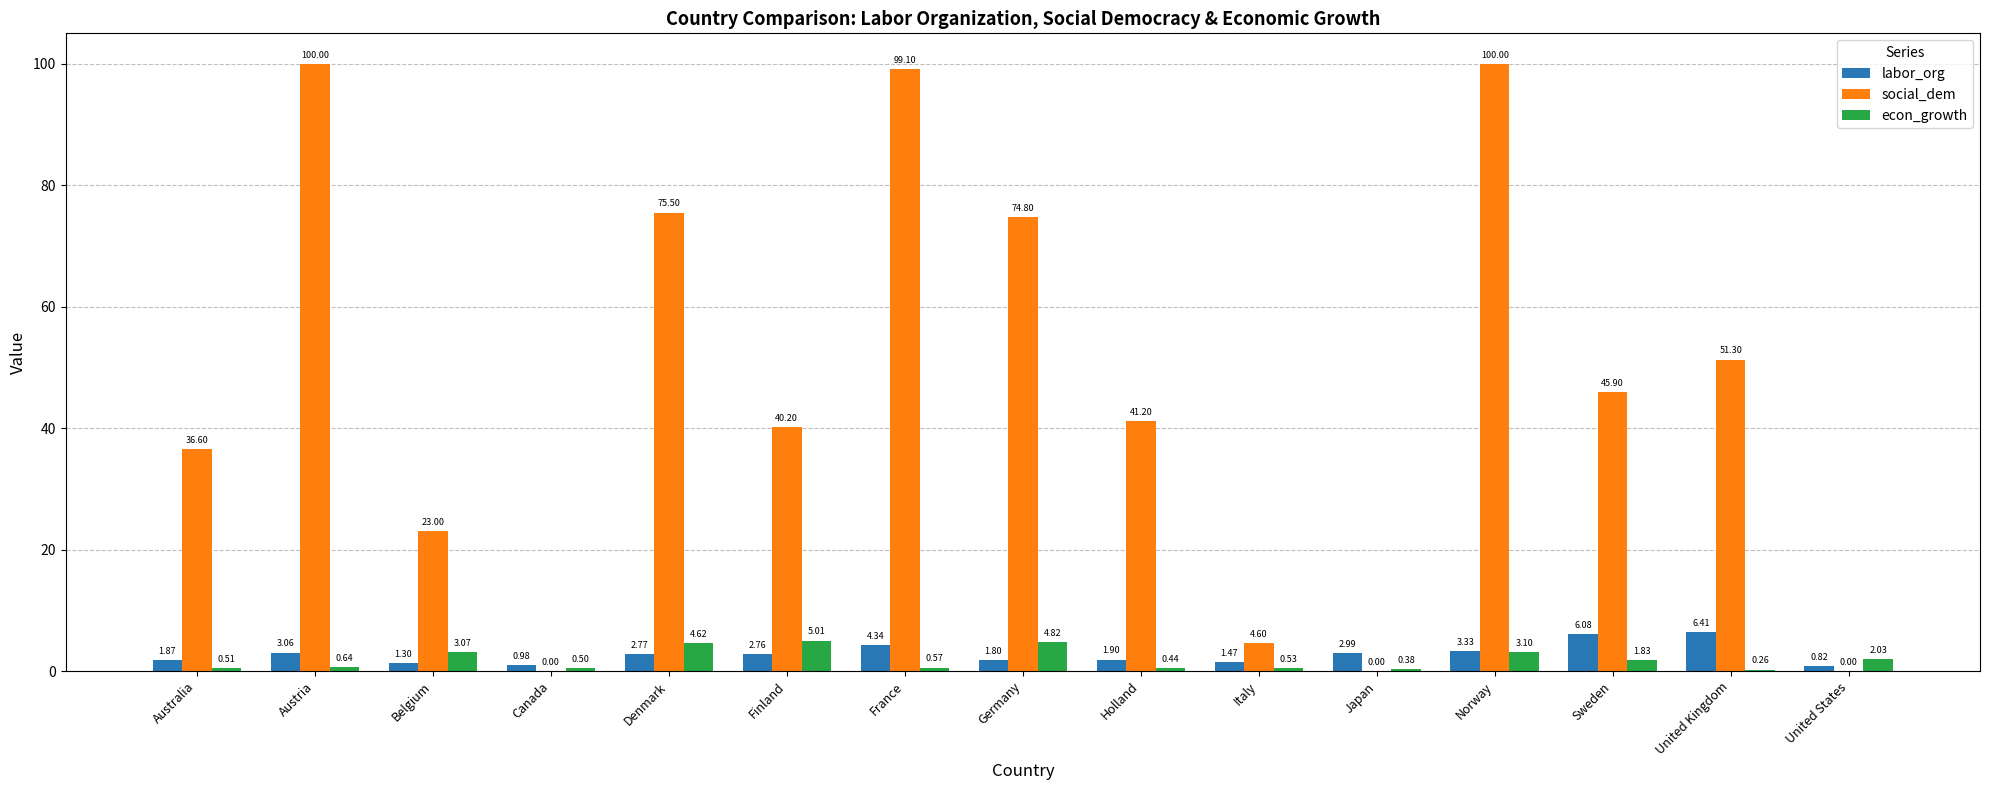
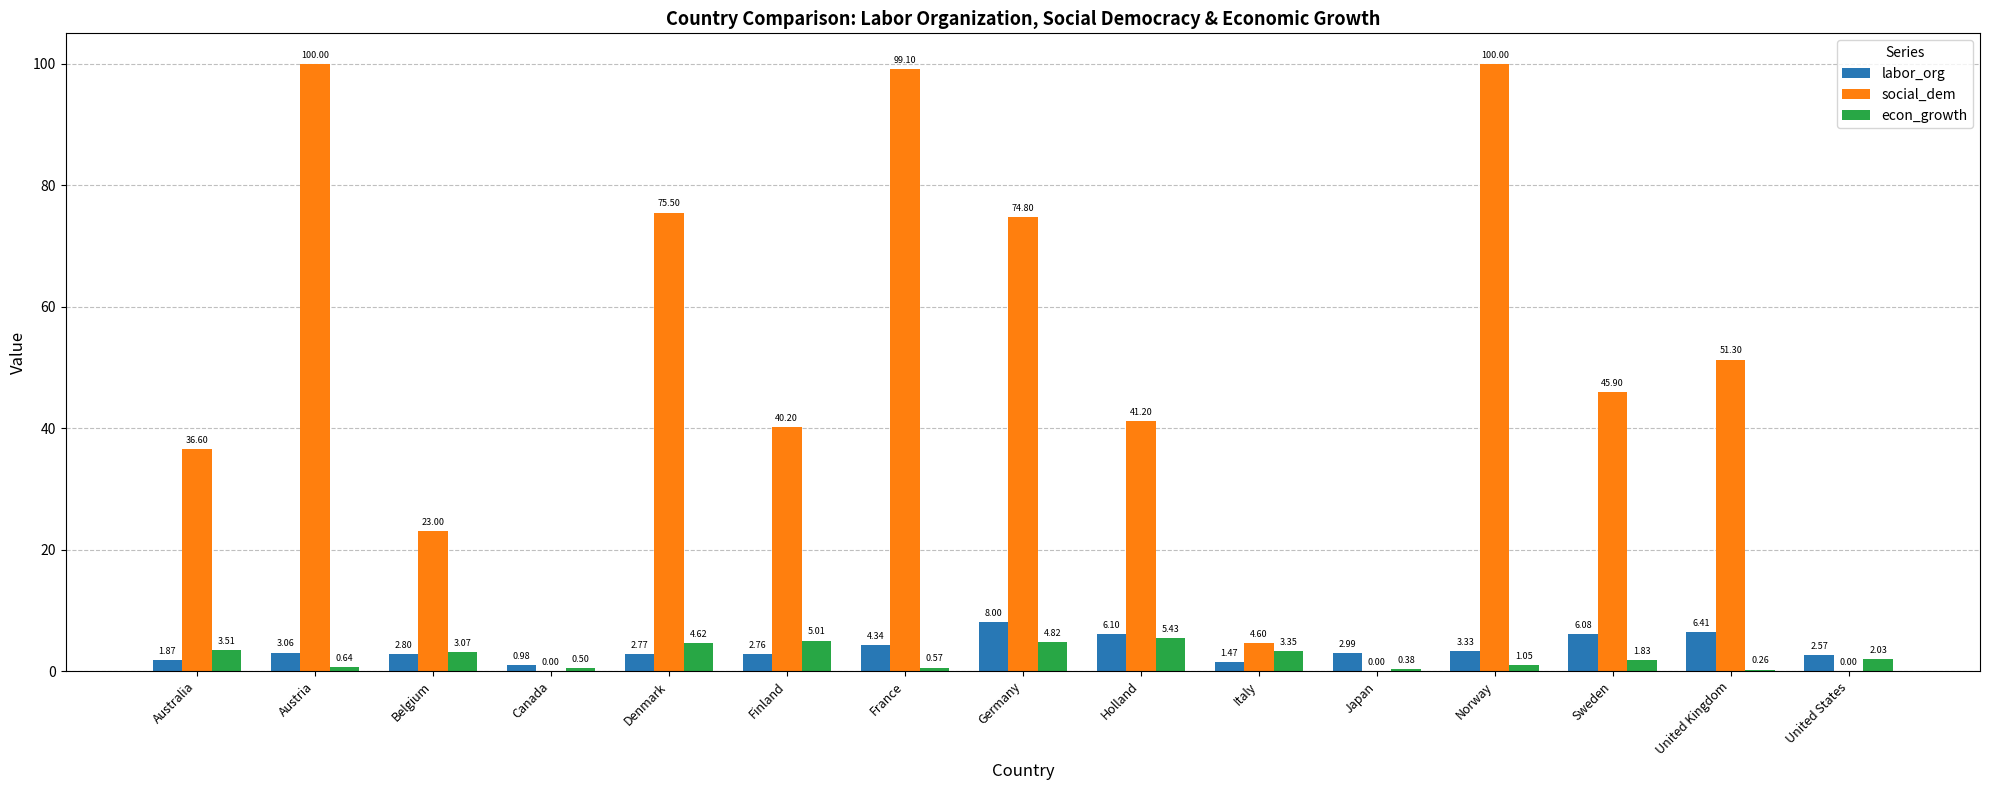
econ_growth, Australia: 0.51 -> 3.51
labor_org, Belgium: 1.30 -> 2.80
labor_org, Germany: 1.80 -> 8.00
labor_org, Holland: 1.90 -> 6.10
econ_growth, Holland: 0.44 -> 5.43
econ_growth, Italy: 0.53 -> 3.35
econ_growth, Norway: 3.10 -> 1.05
labor_org, United States: 0.82 -> 2.57
